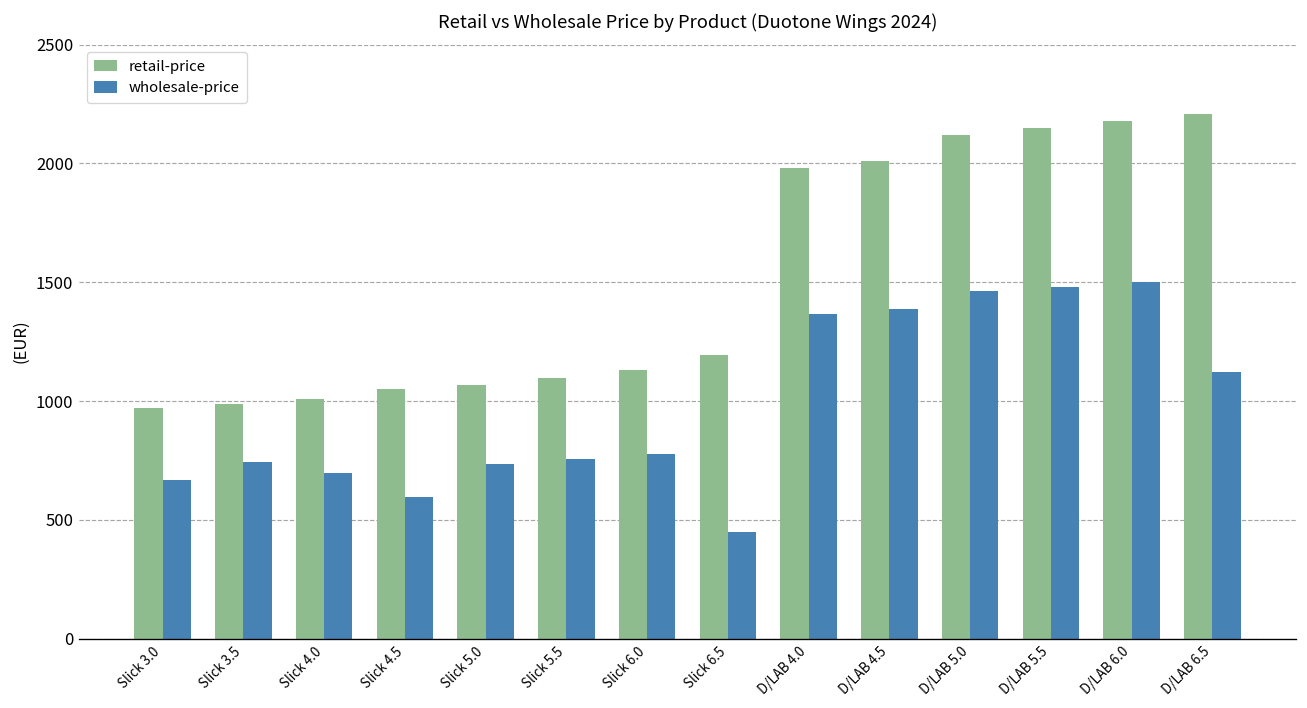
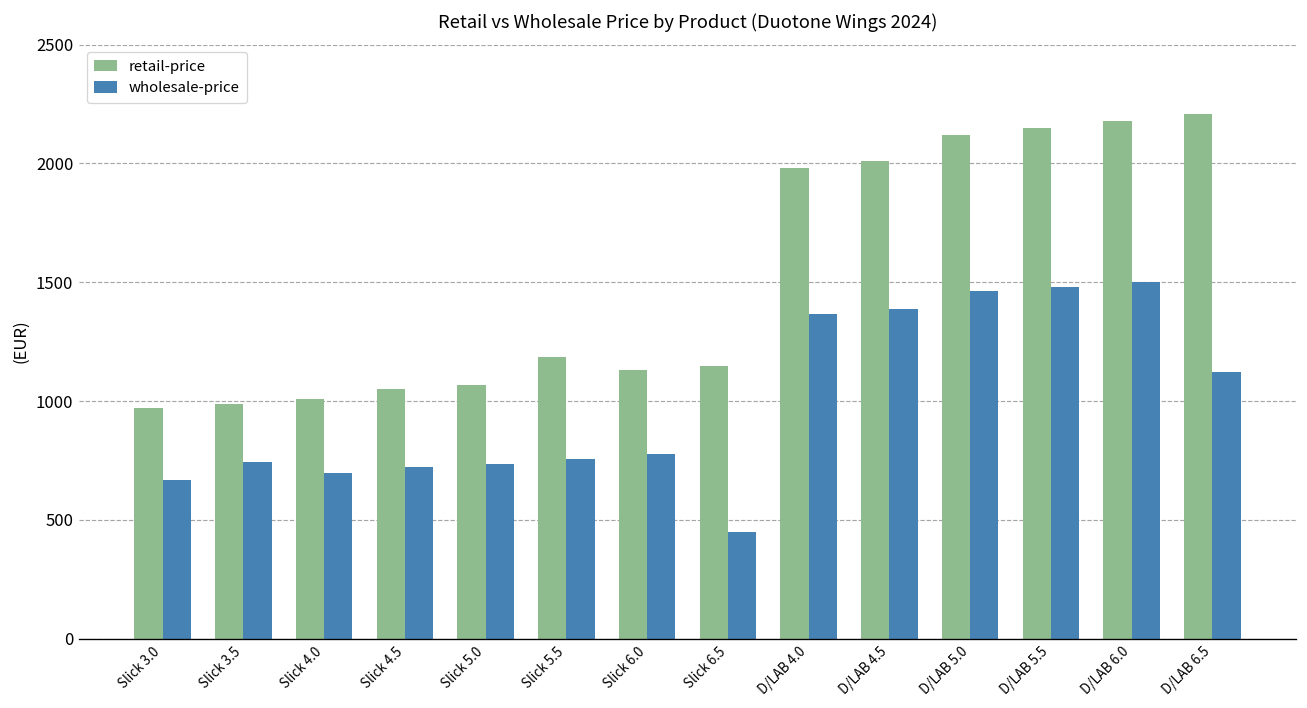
wholesale-price, Slick 4.5: 590 -> 720
retail-price, Slick 5.5: 1100 -> 1190
retail-price, Slick 6.5: 1190 -> 1150
